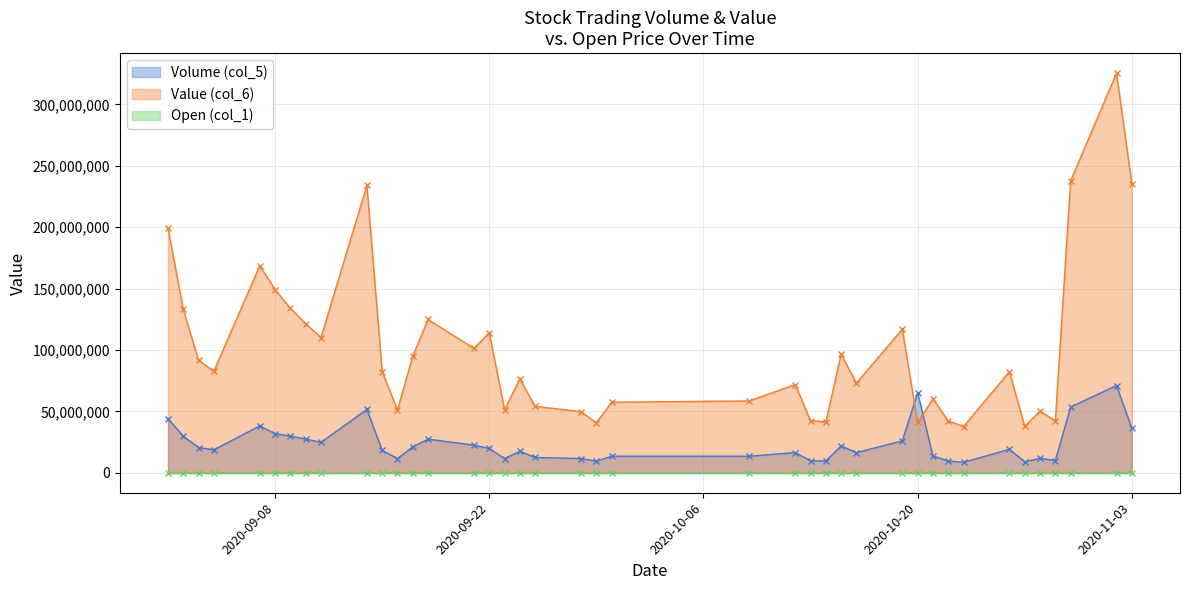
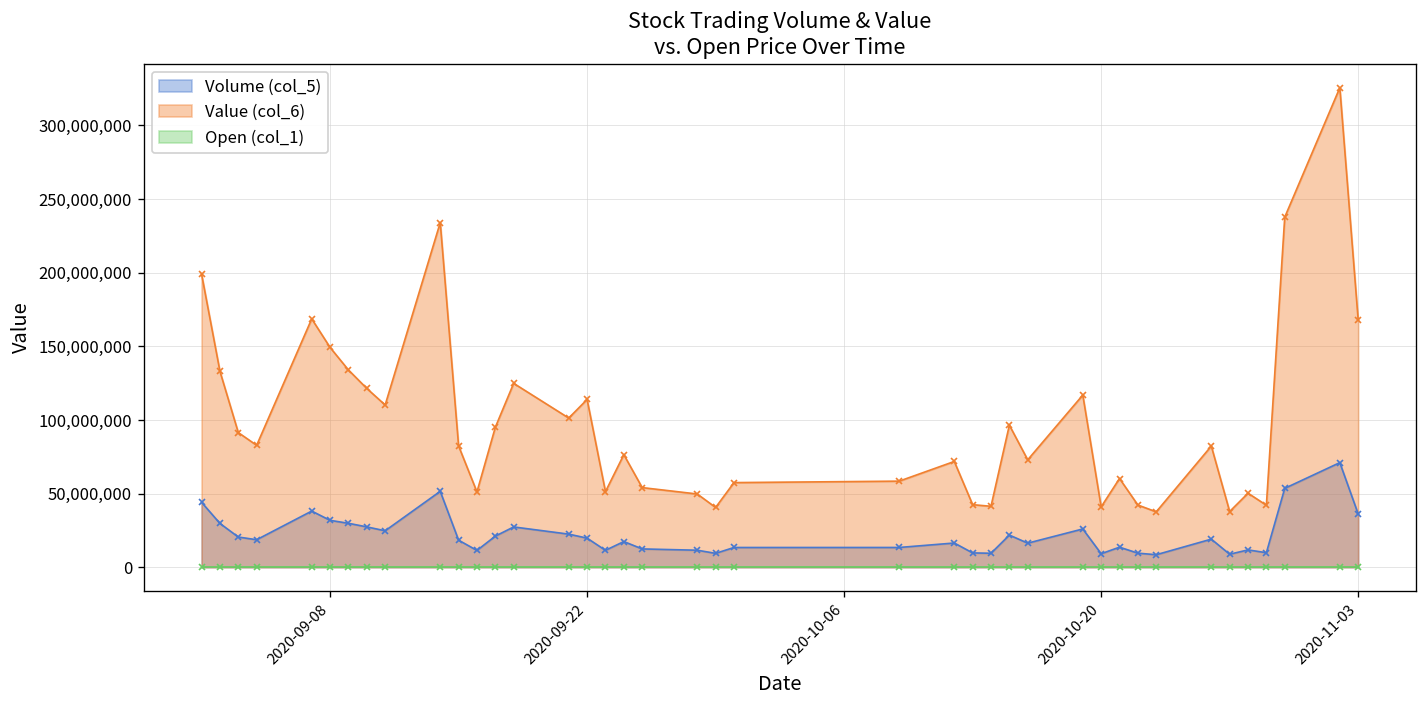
Volume (col_5), 2020-10-20: 65,000,000 -> 9,000,000
Value (col_6), 2020-11-03: 235,000,000 -> 168,000,000
